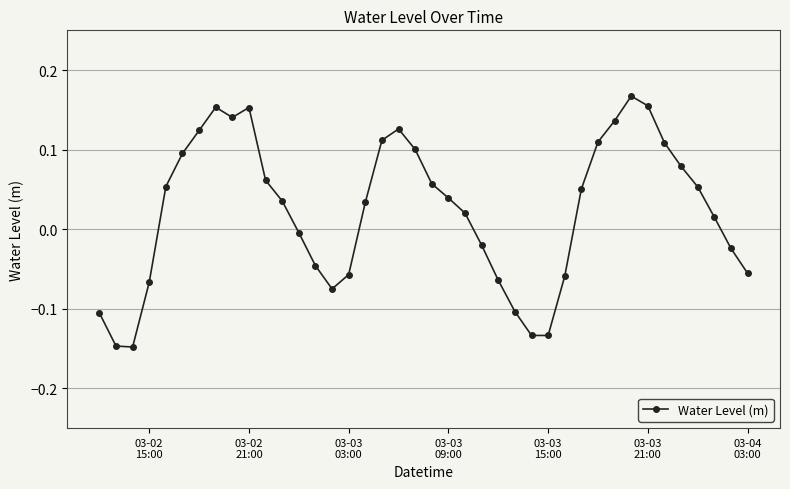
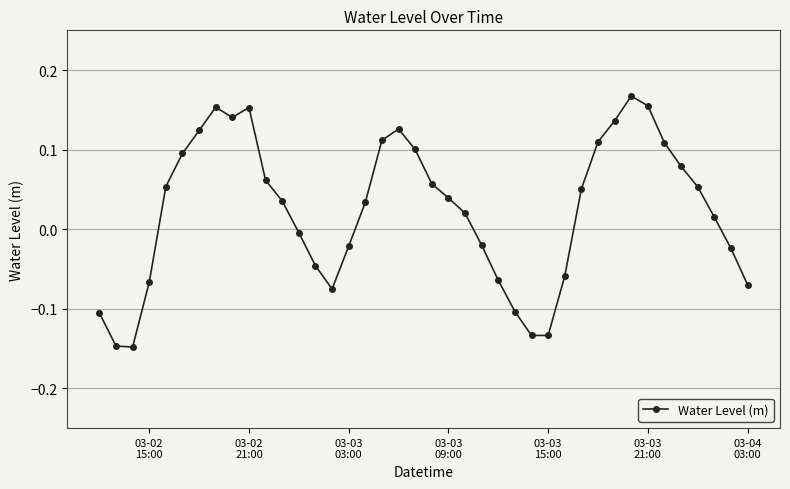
03-03 03:00: -0.06 -> -0.02
03-04 03:00: -0.06 -> -0.07
